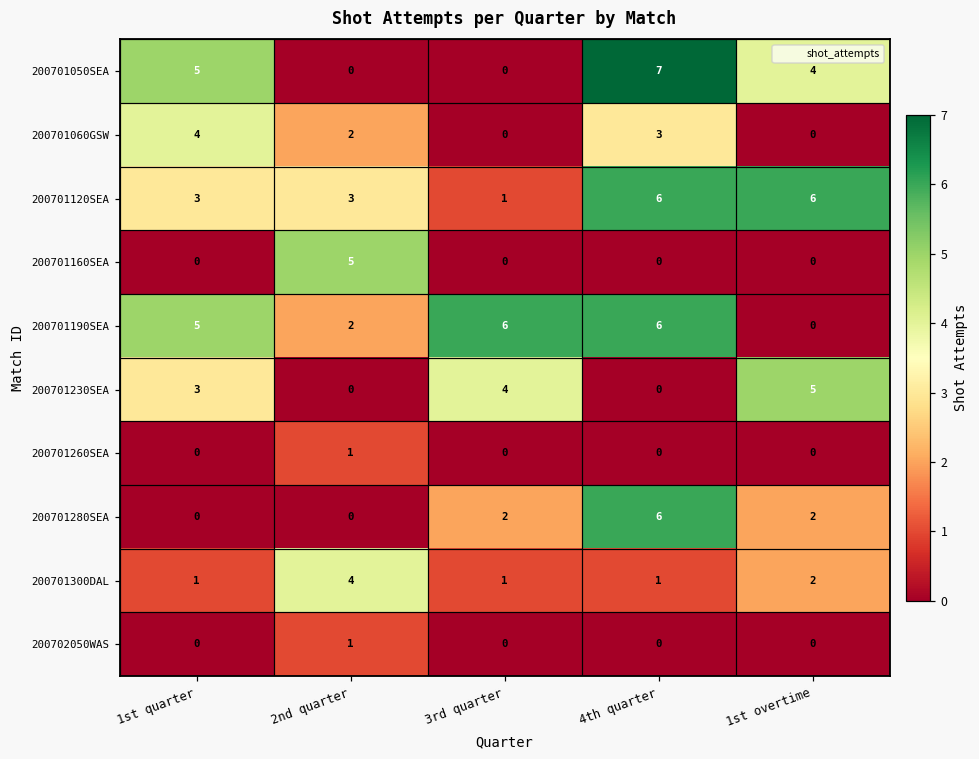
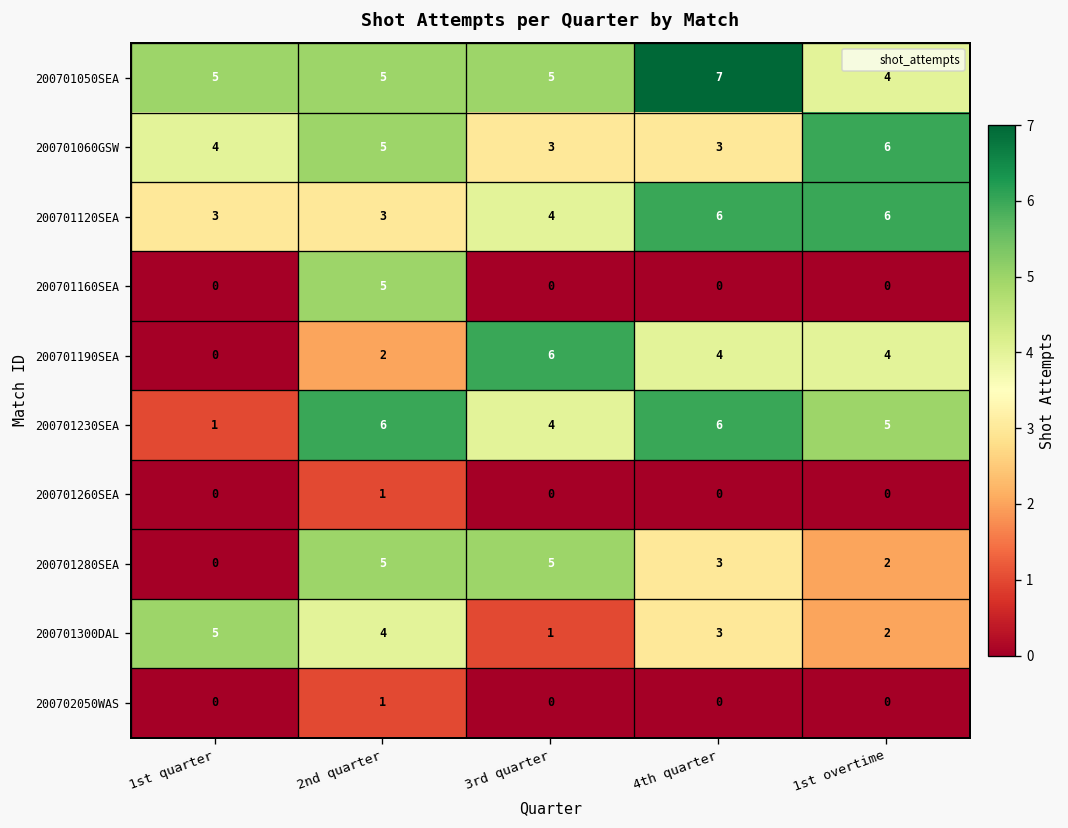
200701050SEA, 2nd quarter: 0 -> 5
200701050SEA, 3rd quarter: 0 -> 5
200701060GSW, 2nd quarter: 2 -> 5
200701060GSW, 3rd quarter: 0 -> 3
200701060GSW, 1st overtime: 0 -> 6
200701120SEA, 3rd quarter: 1 -> 4
200701190SEA, 1st quarter: 5 -> 0
200701190SEA, 4th quarter: 6 -> 4
200701190SEA, 1st overtime: 0 -> 4
200701230SEA, 1st quarter: 3 -> 1
200701230SEA, 2nd quarter: 0 -> 6
200701230SEA, 4th quarter: 0 -> 6
200701280SEA, 2nd quarter: 0 -> 5
200701280SEA, 3rd quarter: 2 -> 5
200701280SEA, 4th quarter: 6 -> 3
200701300DAL, 1st quarter: 1 -> 5
200701300DAL, 4th quarter: 1 -> 3
